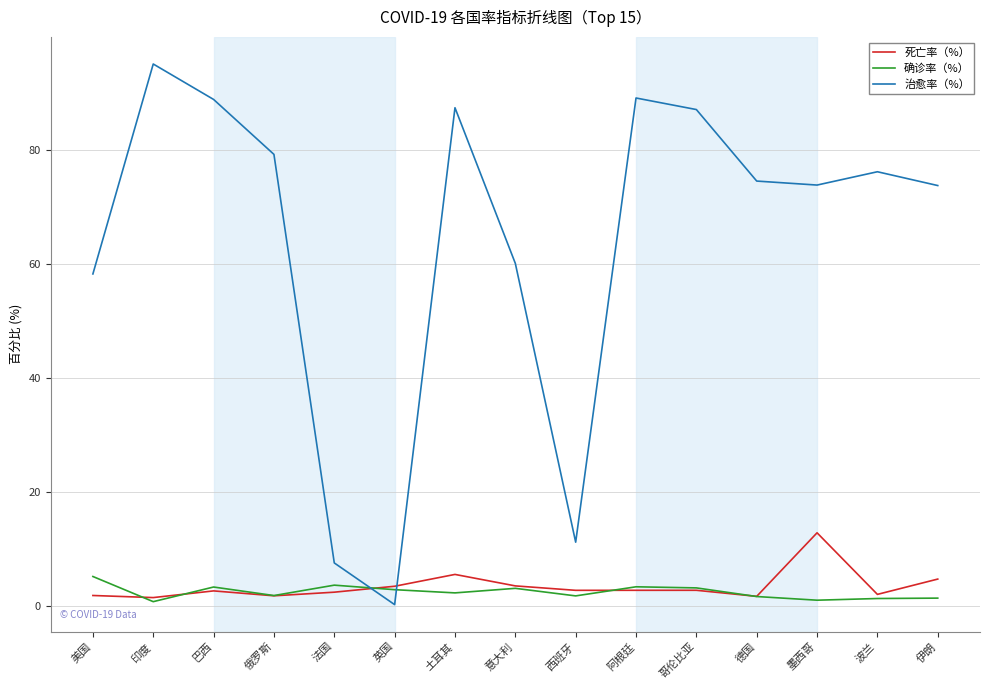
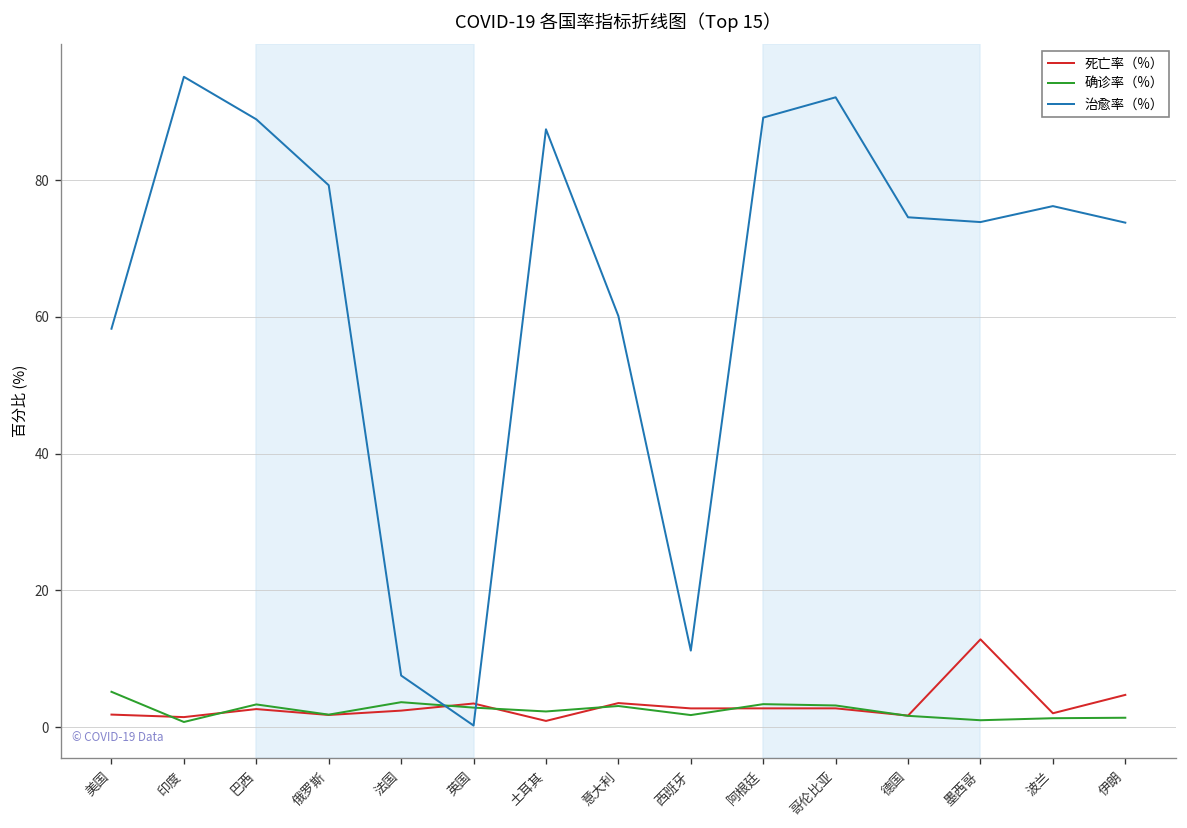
死亡率（%）, 土耳其: 6 -> 1
治愈率（%）, 哥伦比亚: 87 -> 92
